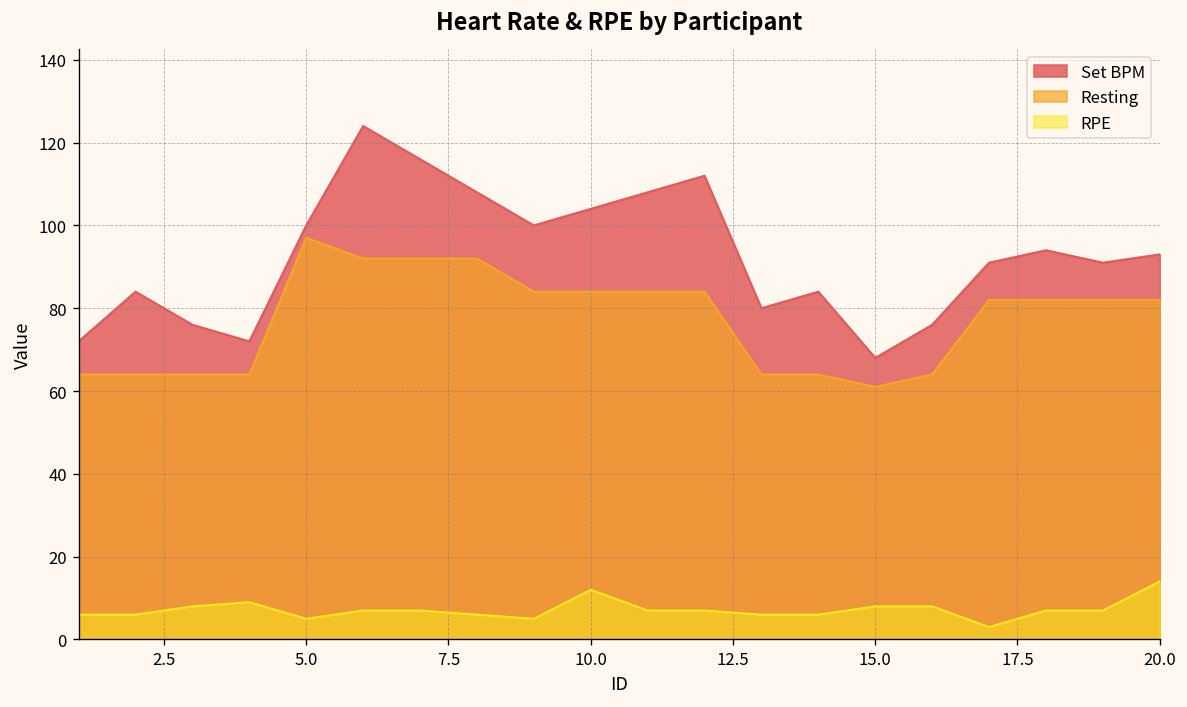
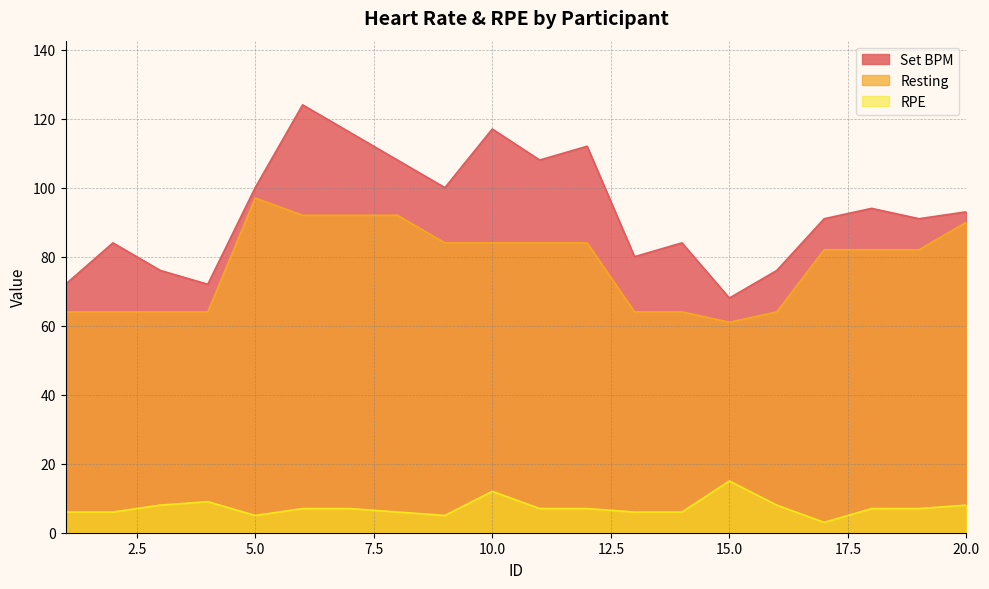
Set BPM, 10.0: 104 -> 117
RPE, 15.0: 8 -> 15
Resting, 20.0: 82 -> 90
RPE, 20.0: 14 -> 8
